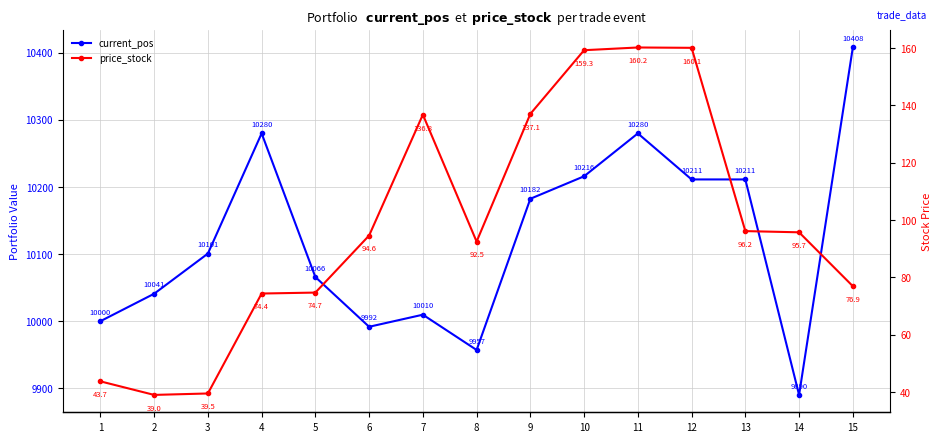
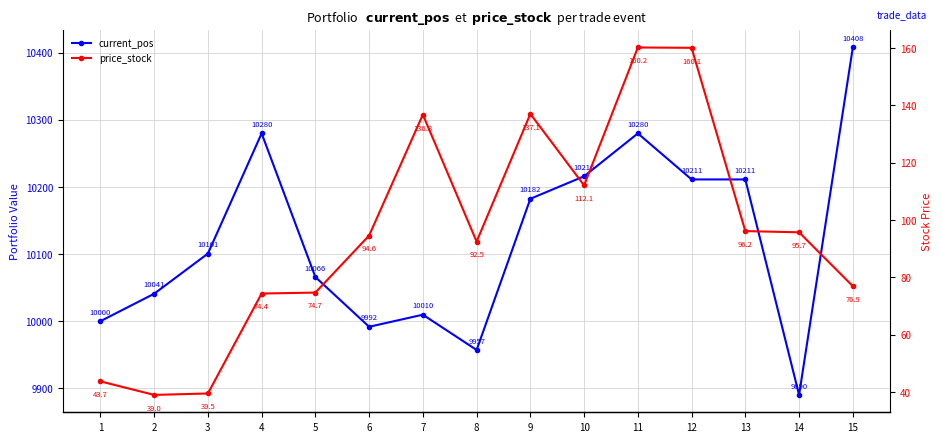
price_stock, 10: 159.3 -> 112.1
